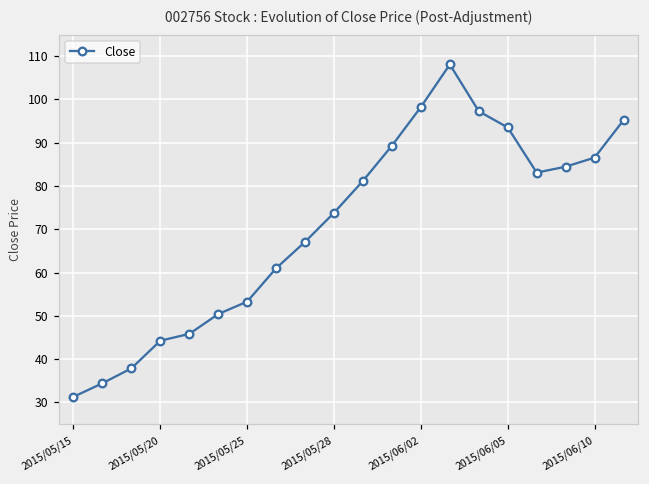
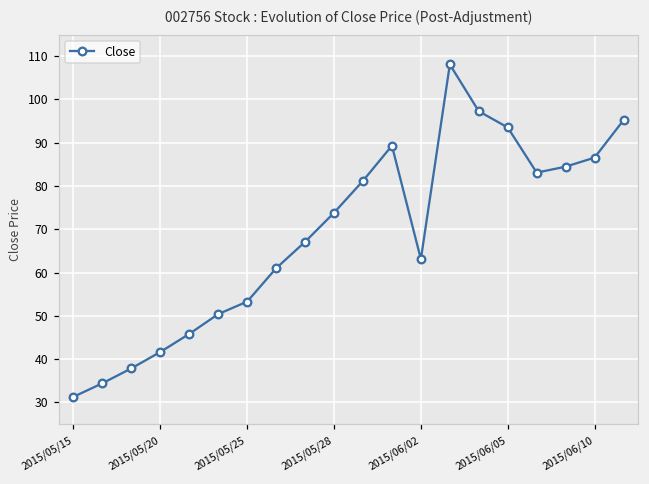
2015/05/20: 44 -> 42
2015/06/02: 98 -> 63
